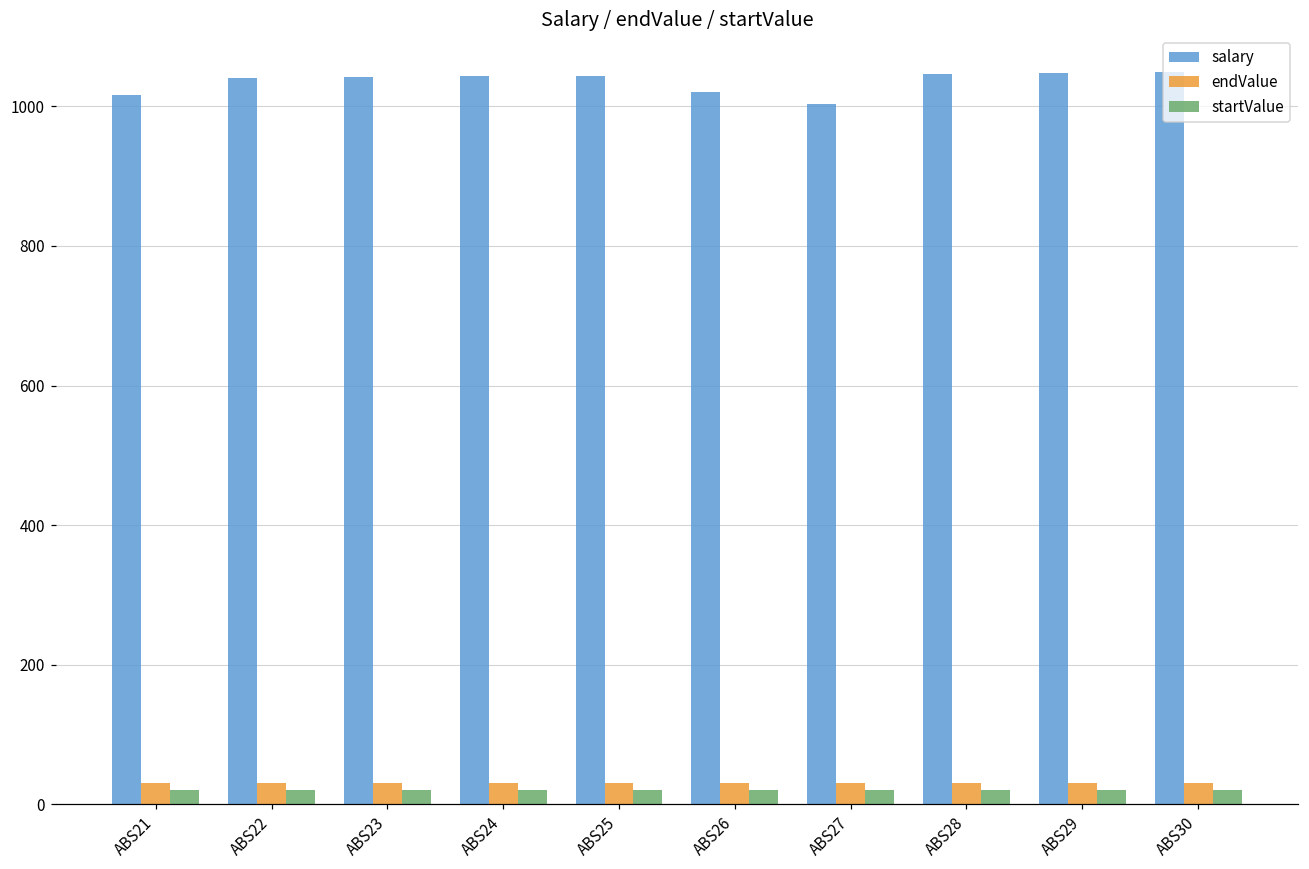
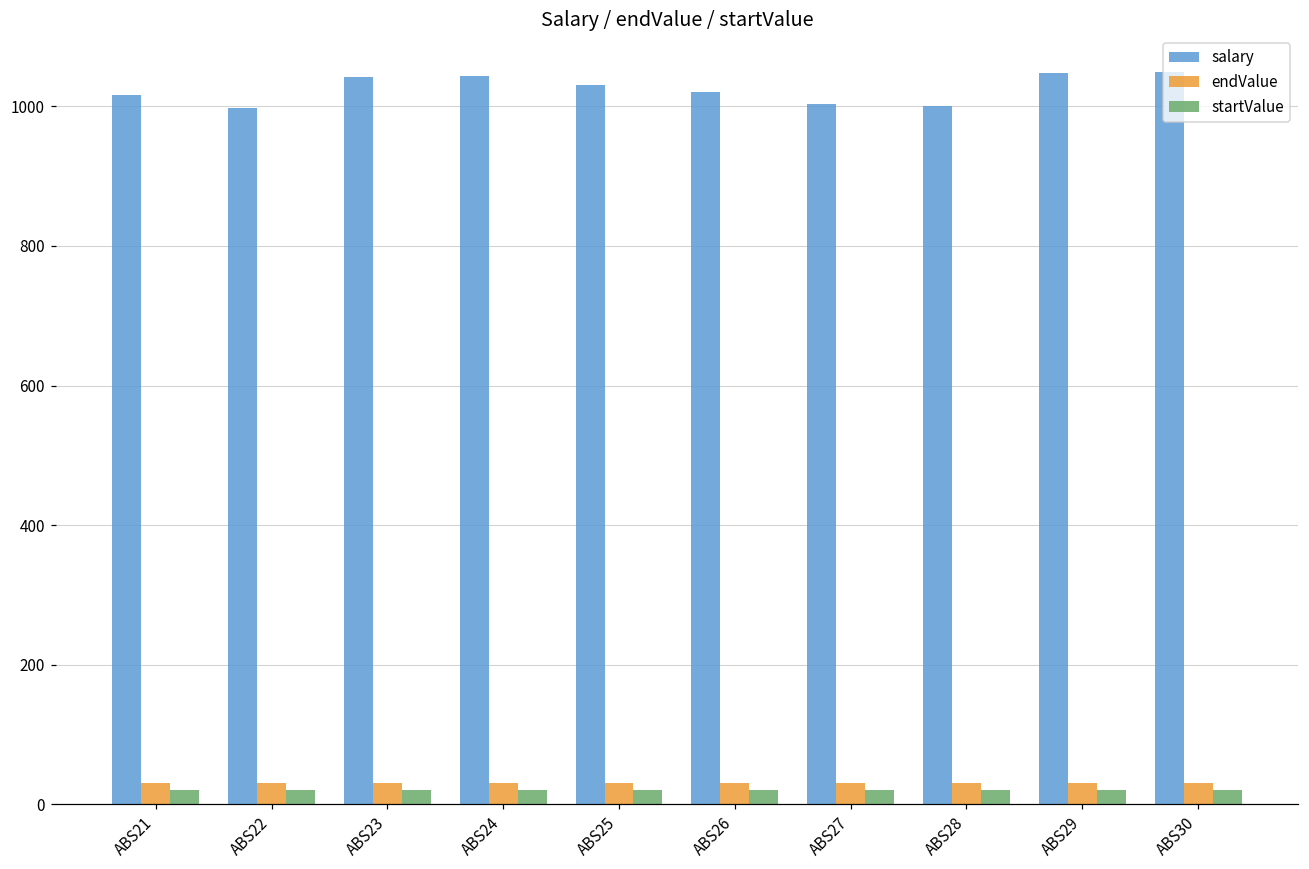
salary, ABS22: 1040 -> 1000
salary, ABS25: 1040 -> 1030
salary, ABS28: 1050 -> 1000
